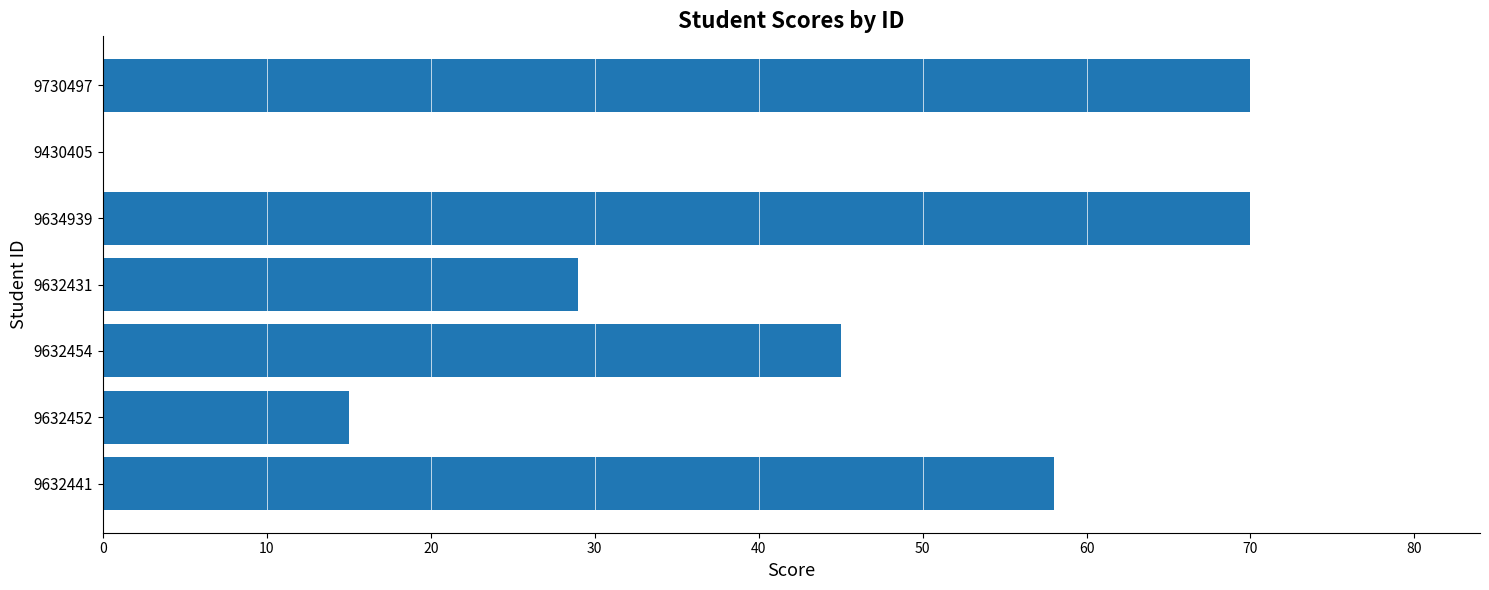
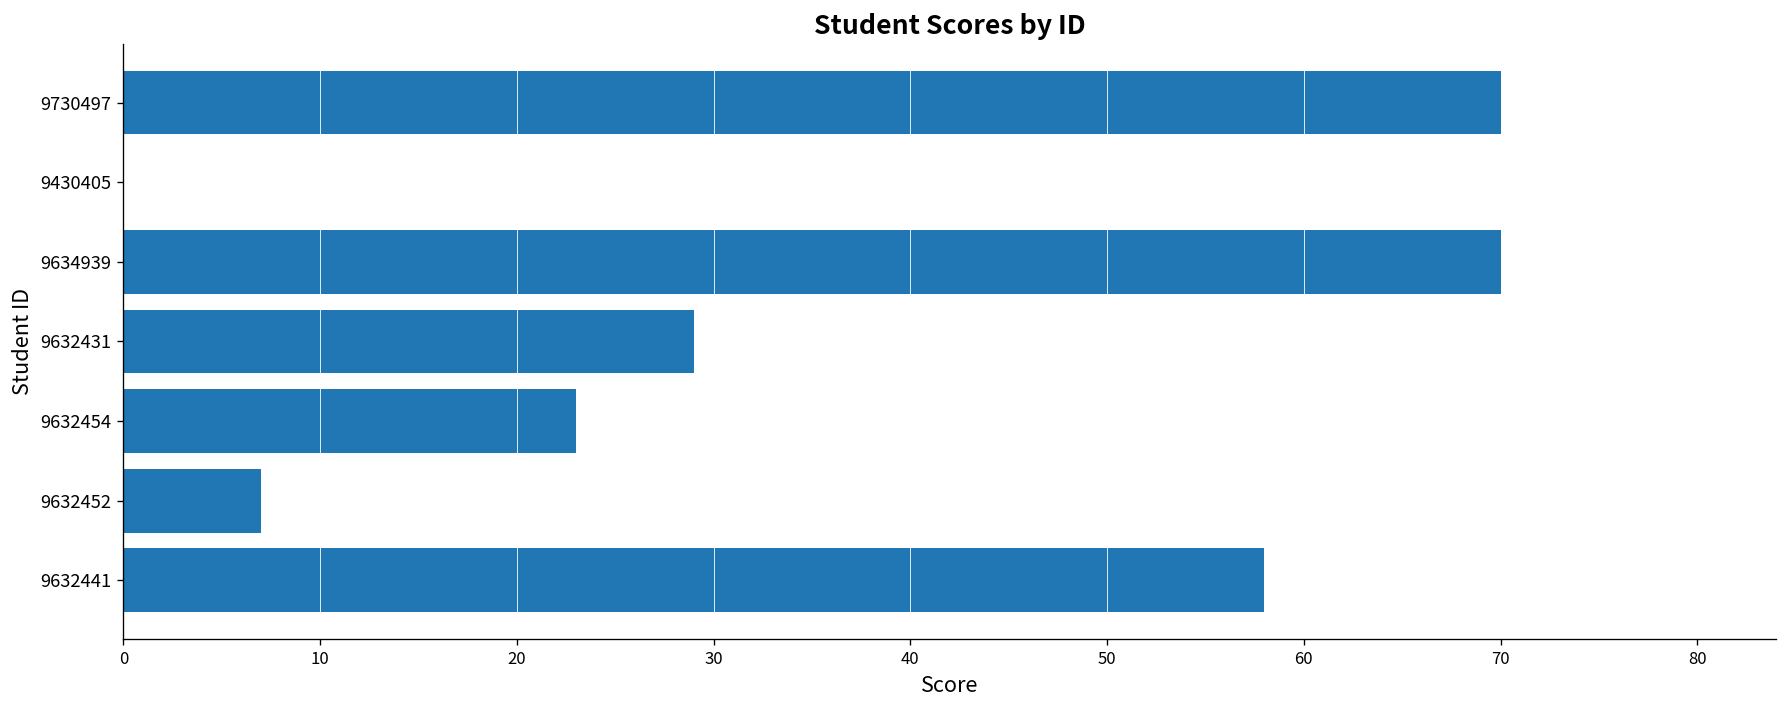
9632454: 45 -> 23
9632452: 15 -> 7
